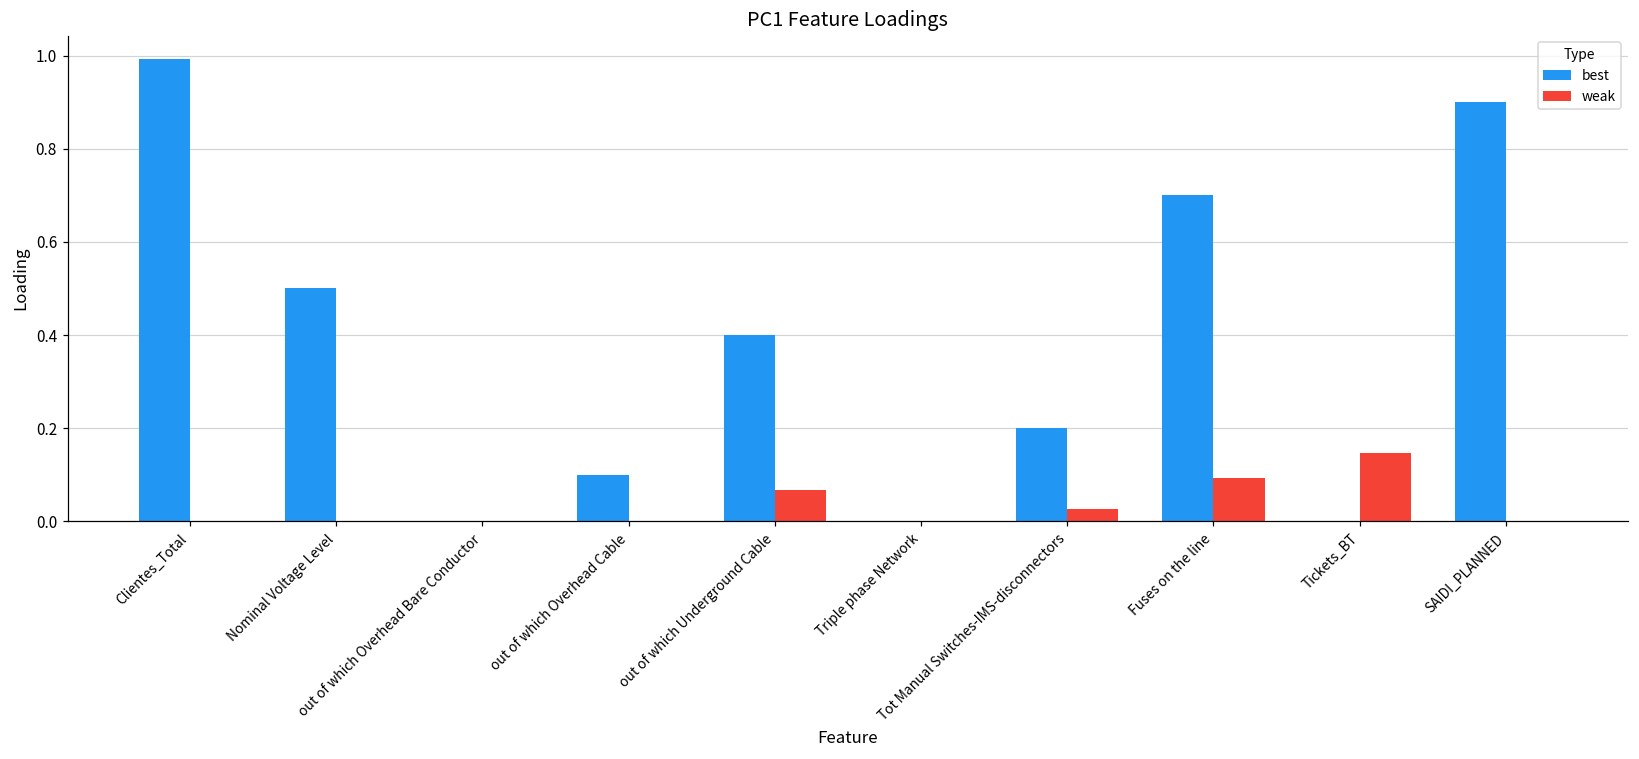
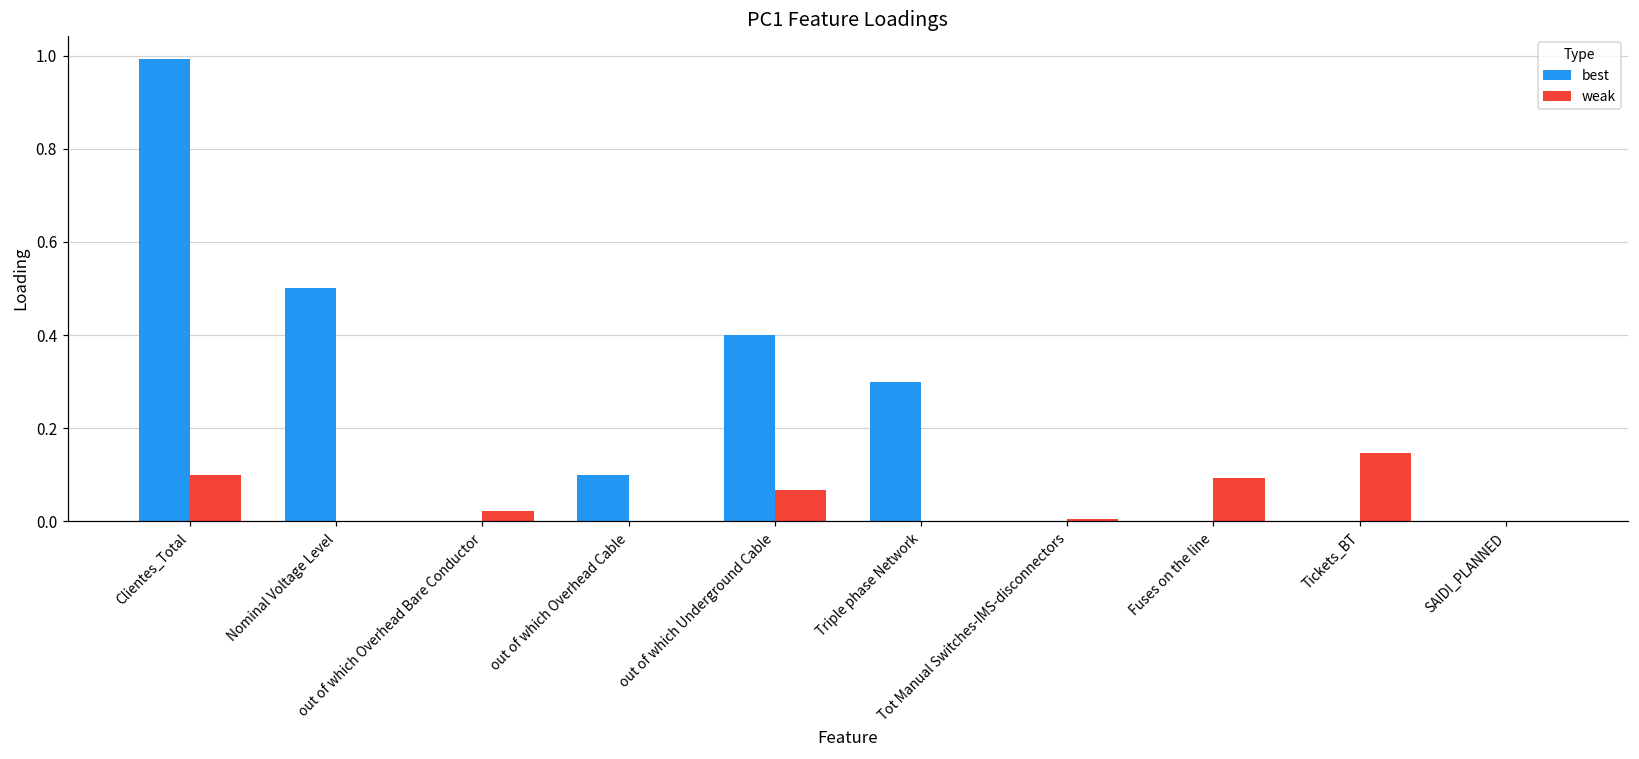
weak, Clientes_Total: 0.0 -> 0.1
weak, out of which Overhead Bare Conductor: 0.00 -> 0.02
best, Triple phase Network: 0.0 -> 0.3
best, Tot Manual Switches-IMS-disconnectors: 0.2 -> 0.0
weak, Tot Manual Switches-IMS-disconnectors: 0.03 -> 0.01
best, Fuses on the line: 0.7 -> 0.0
best, SAIDI_PLANNED: 0.9 -> 0.0
